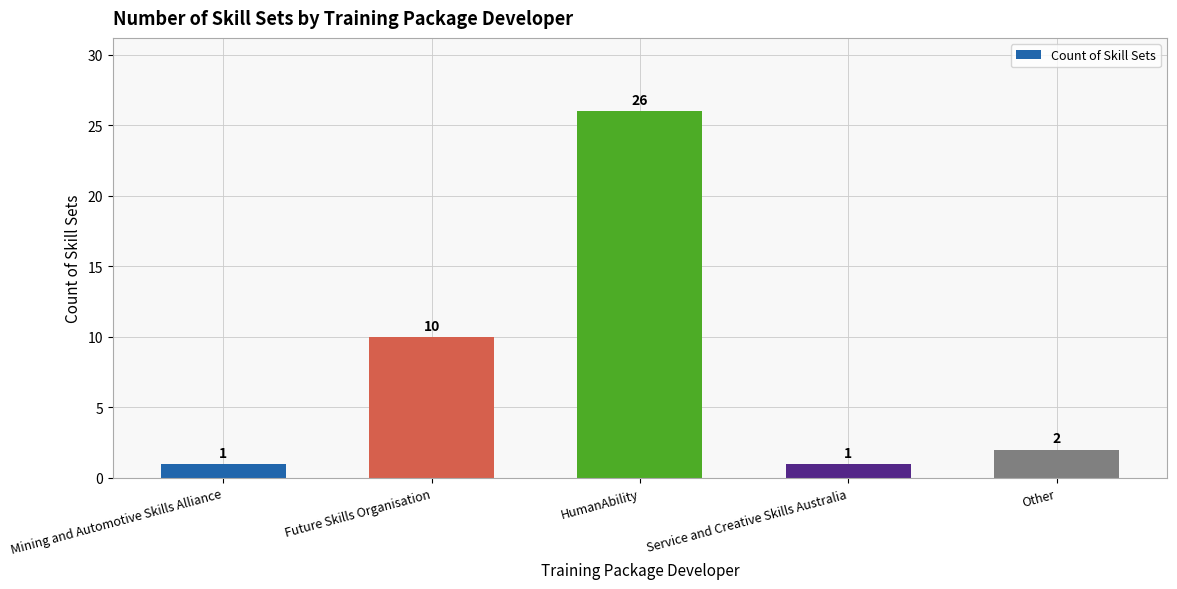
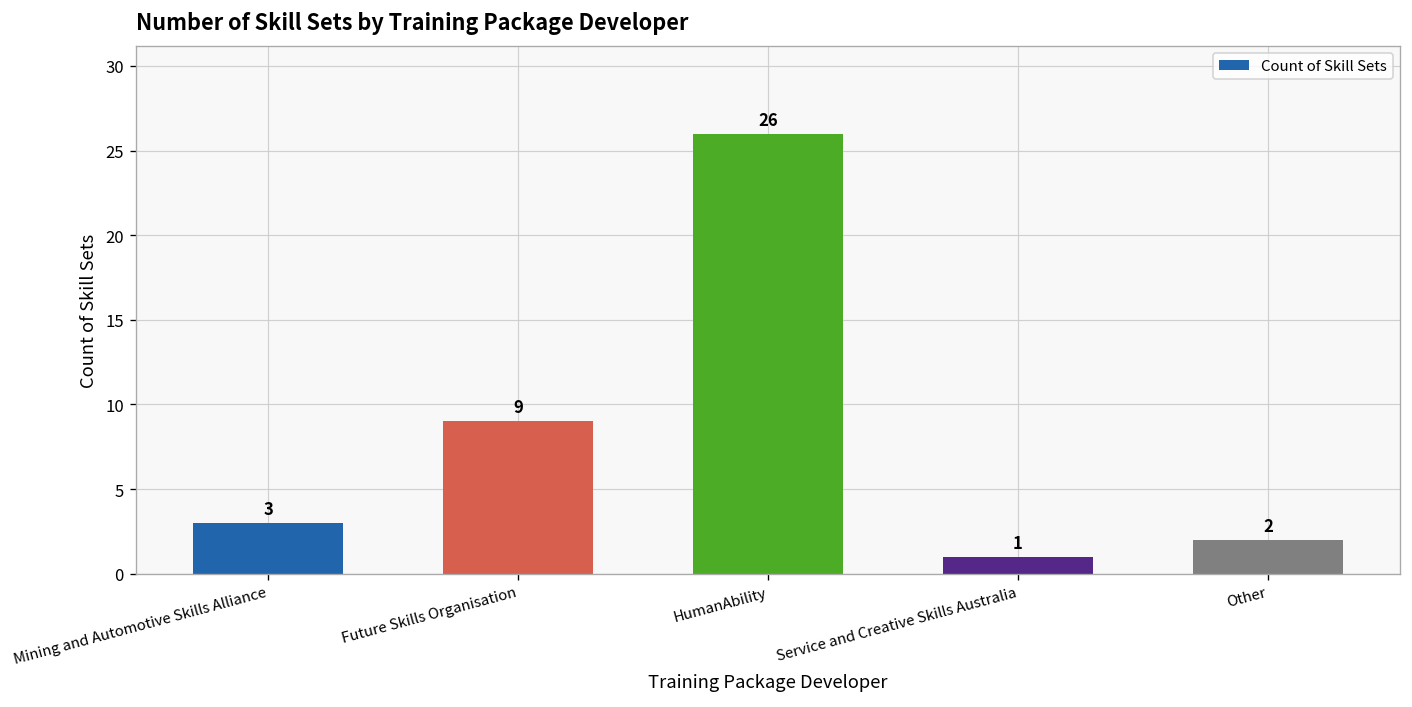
Mining and Automotive Skills Alliance: 1 -> 3
Future Skills Organisation: 10 -> 9
